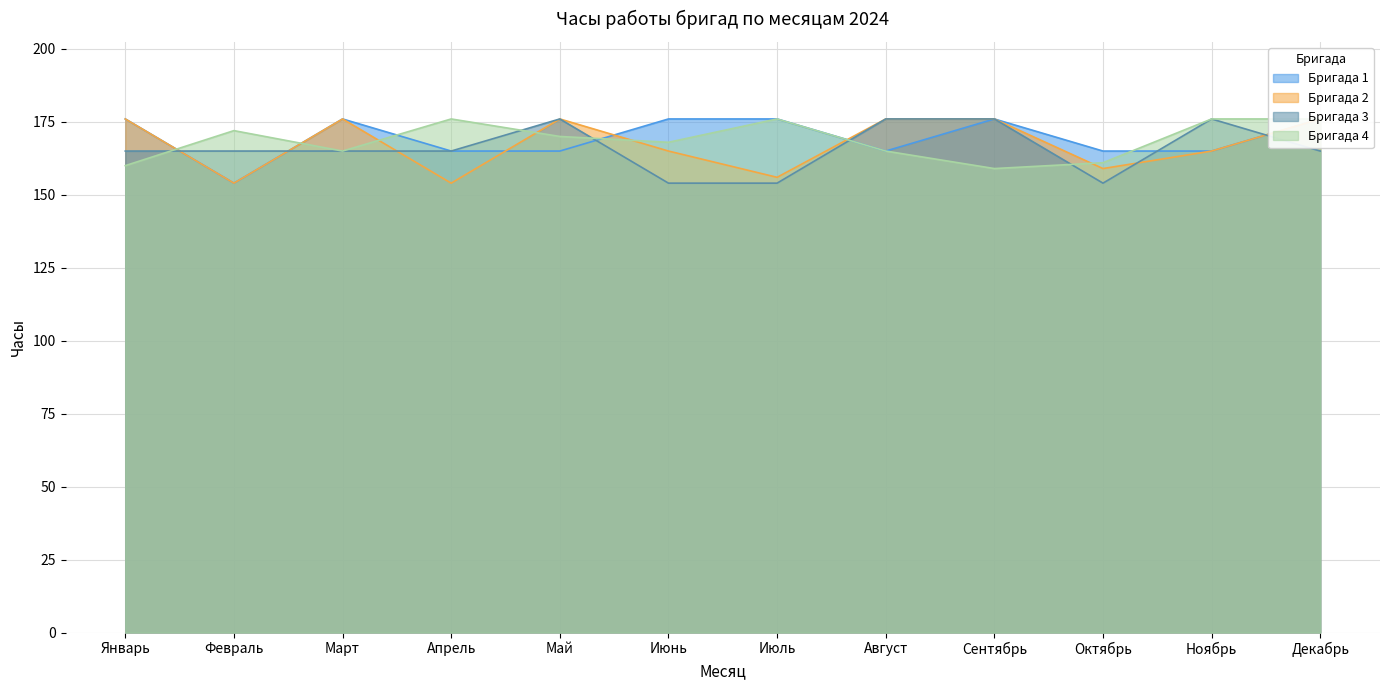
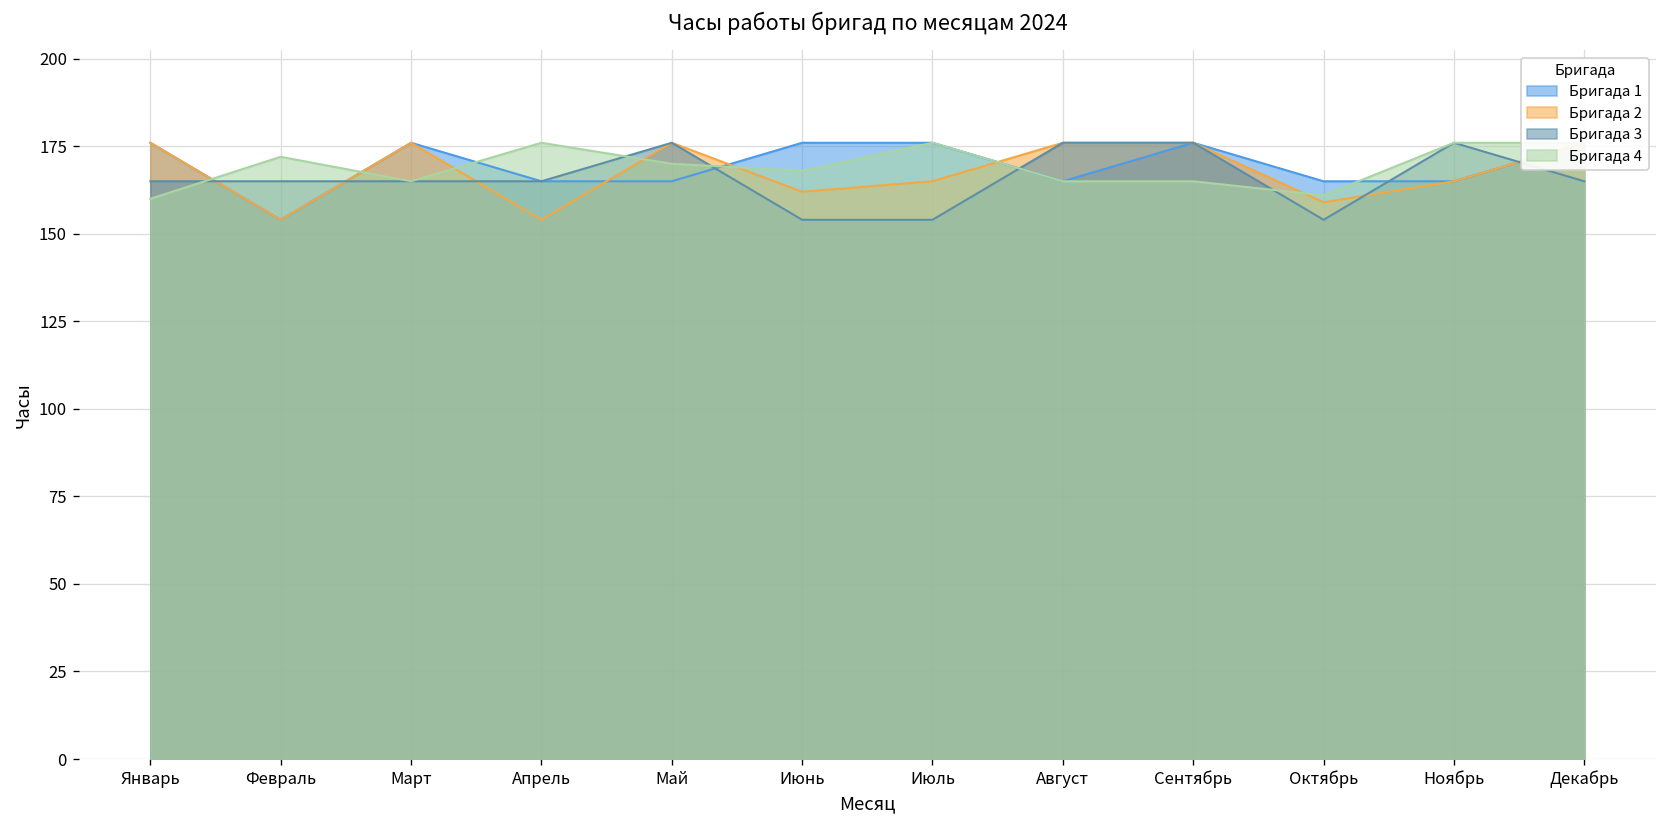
Бригада 2, Июнь: 165 -> 162
Бригада 2, Июль: 156 -> 165
Бригада 4, Сентябрь: 159 -> 165
